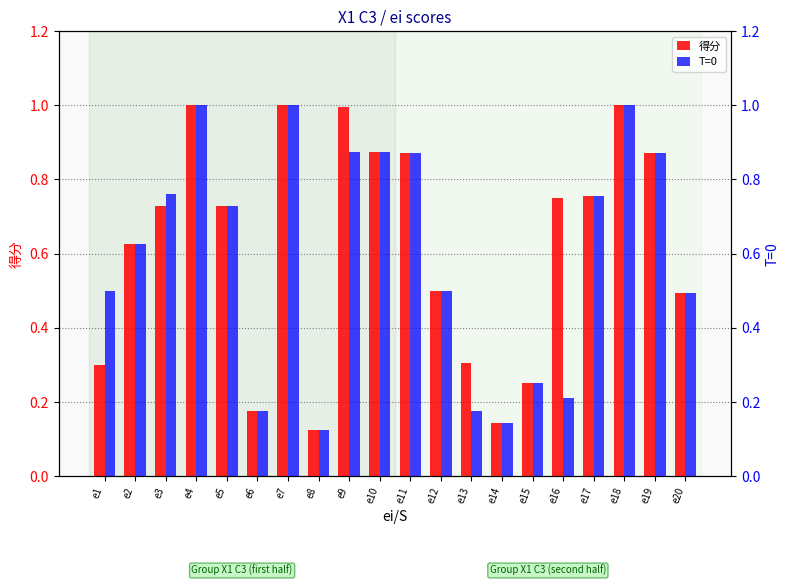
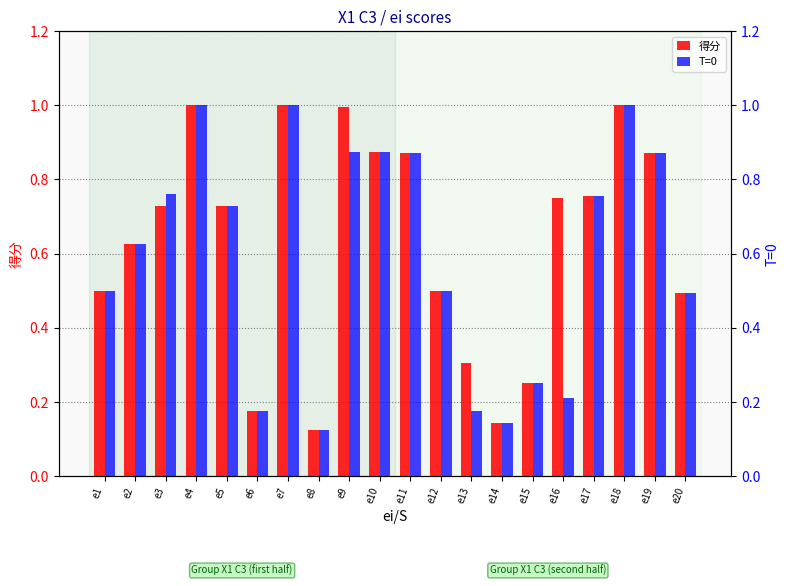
得分, e1: 0.3 -> 0.5
